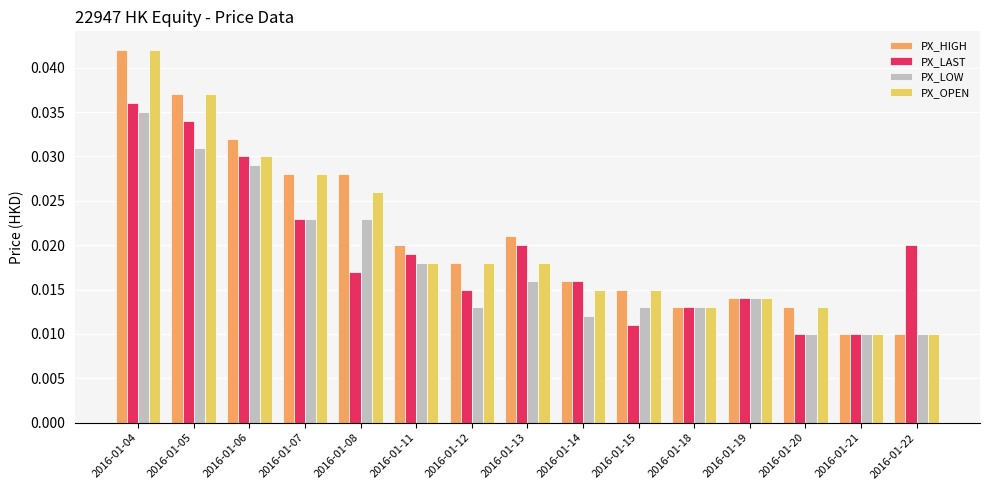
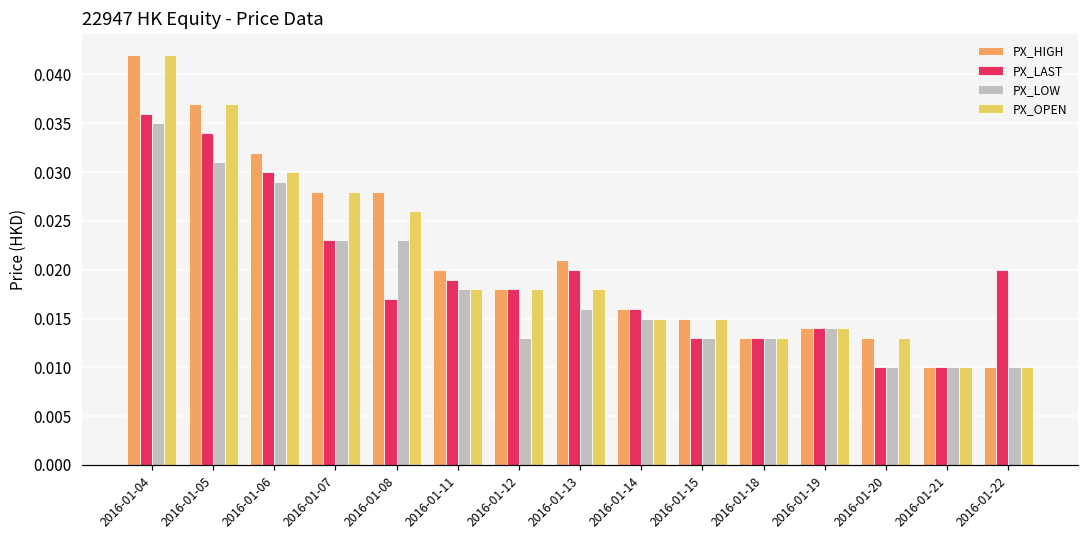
PX_LAST, 2016-01-12: 0.015 -> 0.018
PX_LOW, 2016-01-14: 0.012 -> 0.015
PX_LAST, 2016-01-15: 0.011 -> 0.013
